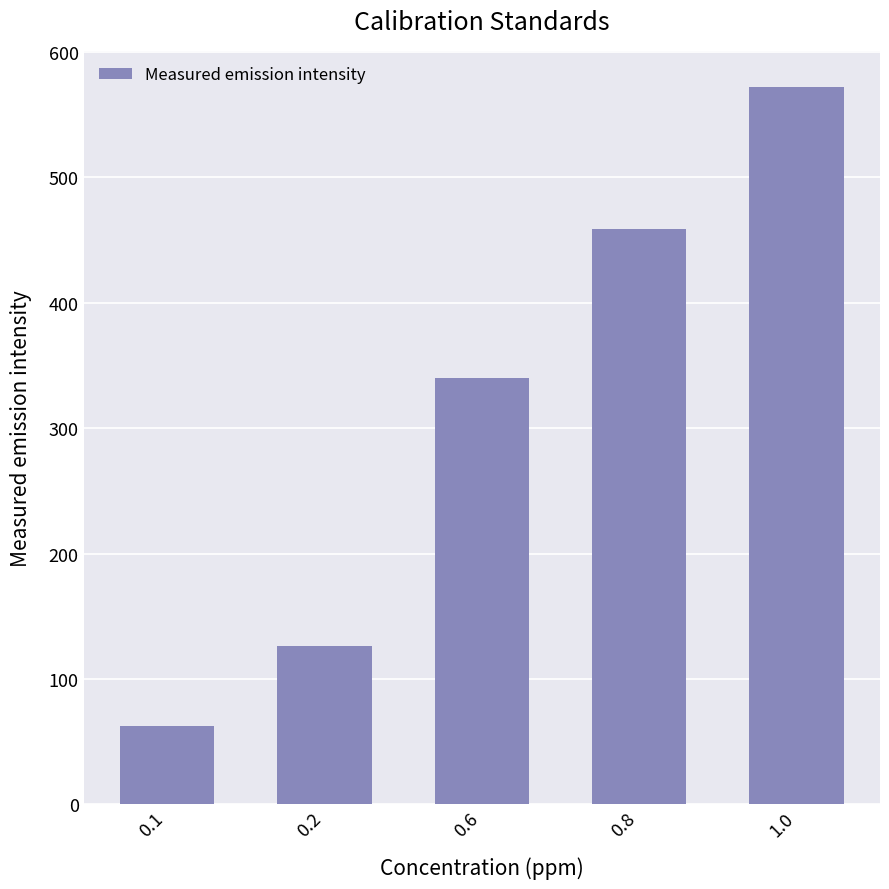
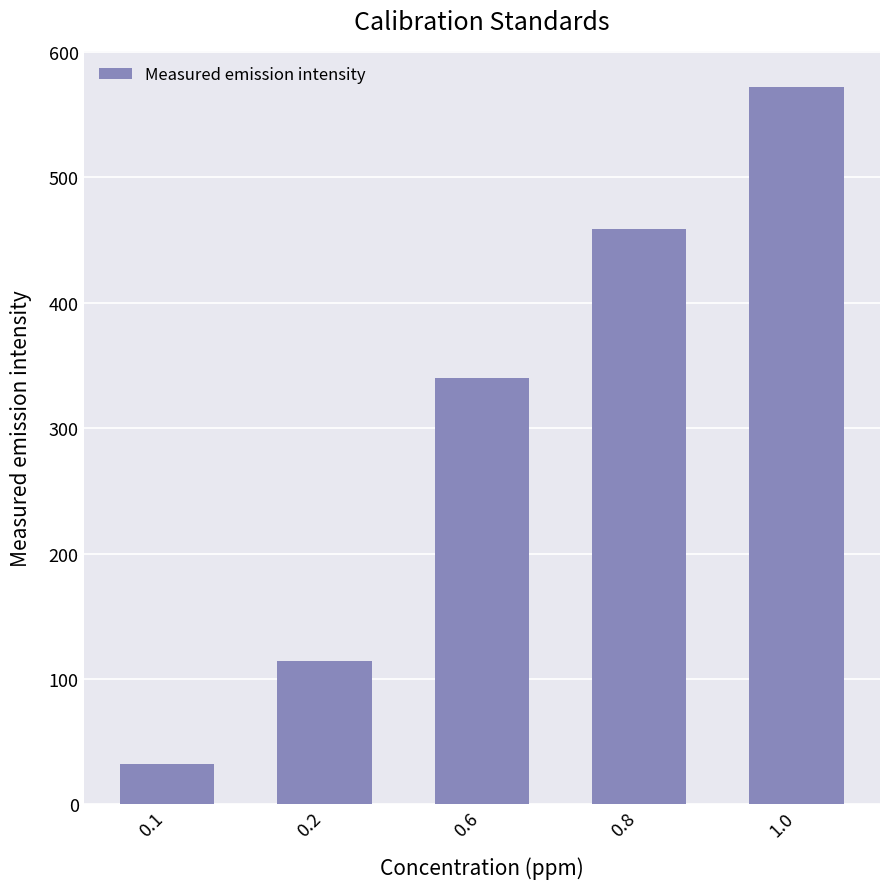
0.1: 62 -> 32
0.2: 126 -> 114
